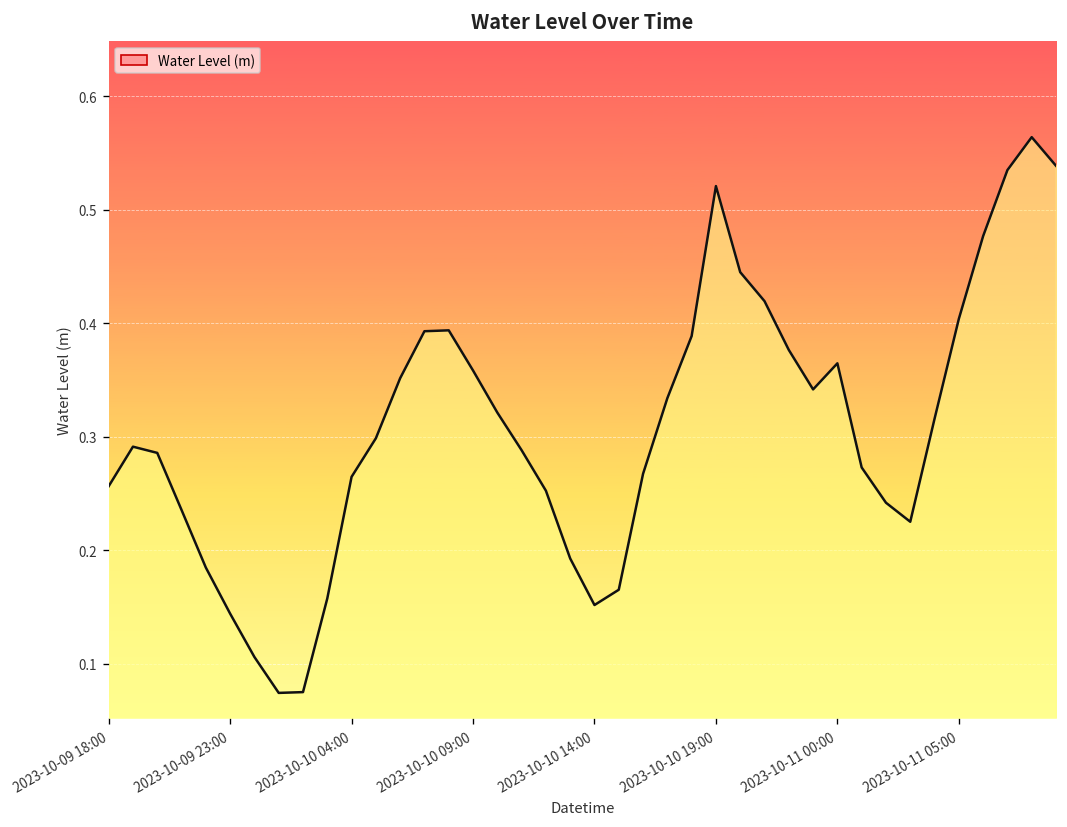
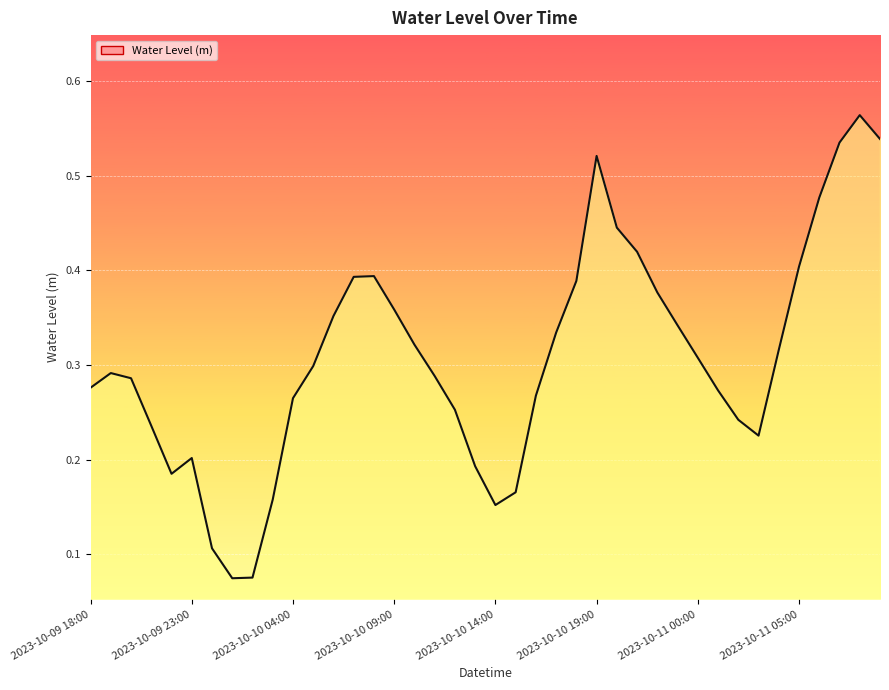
2023-10-09 18:00: 0.26 -> 0.28
2023-10-09 23:00: 0.14 -> 0.20
2023-10-11 00:00: 0.36 -> 0.31
